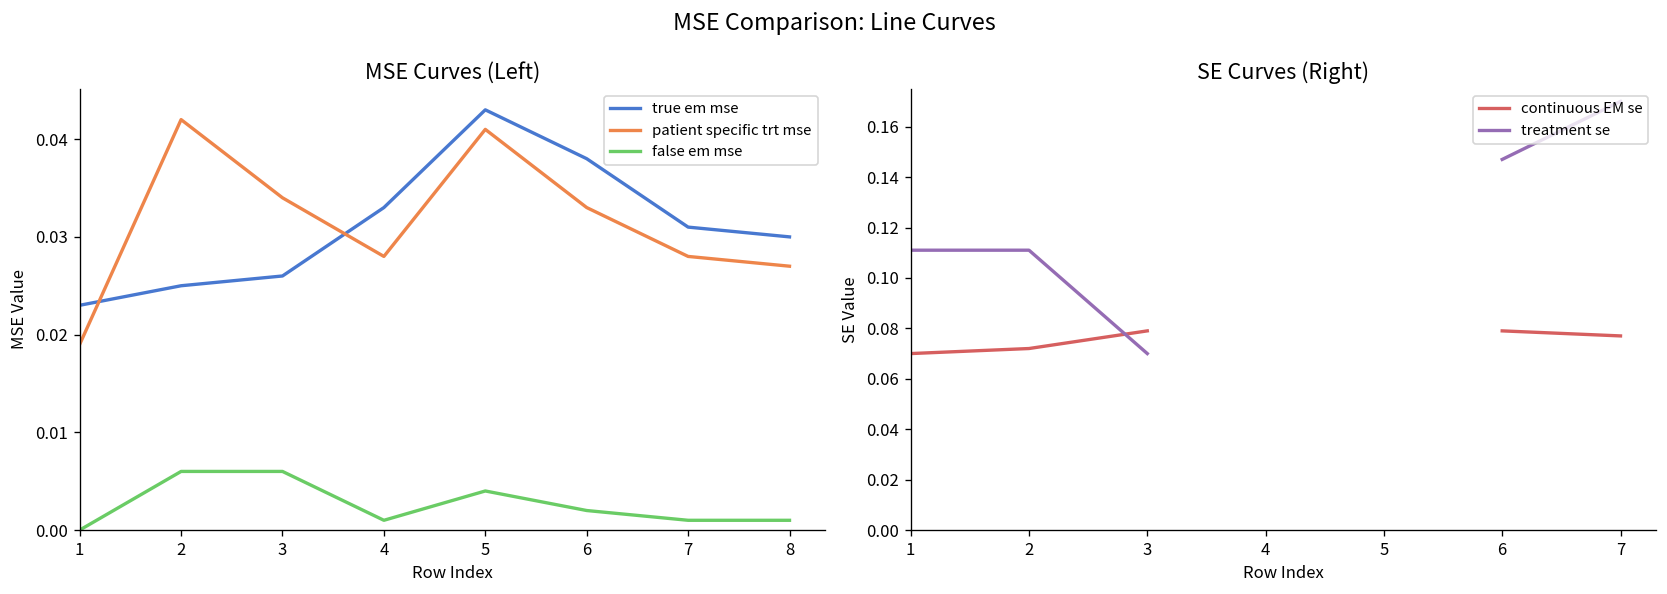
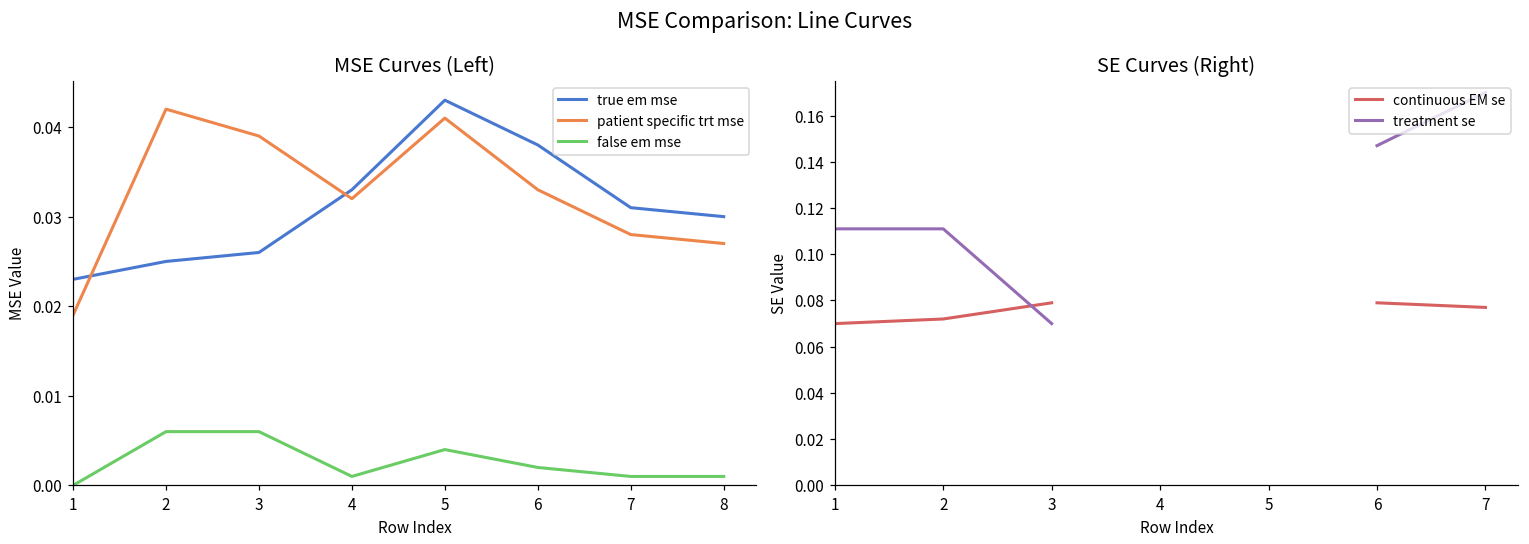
MSE Curves (Left), patient specific trt mse, 3: 0.034 -> 0.039
MSE Curves (Left), patient specific trt mse, 4: 0.028 -> 0.032
